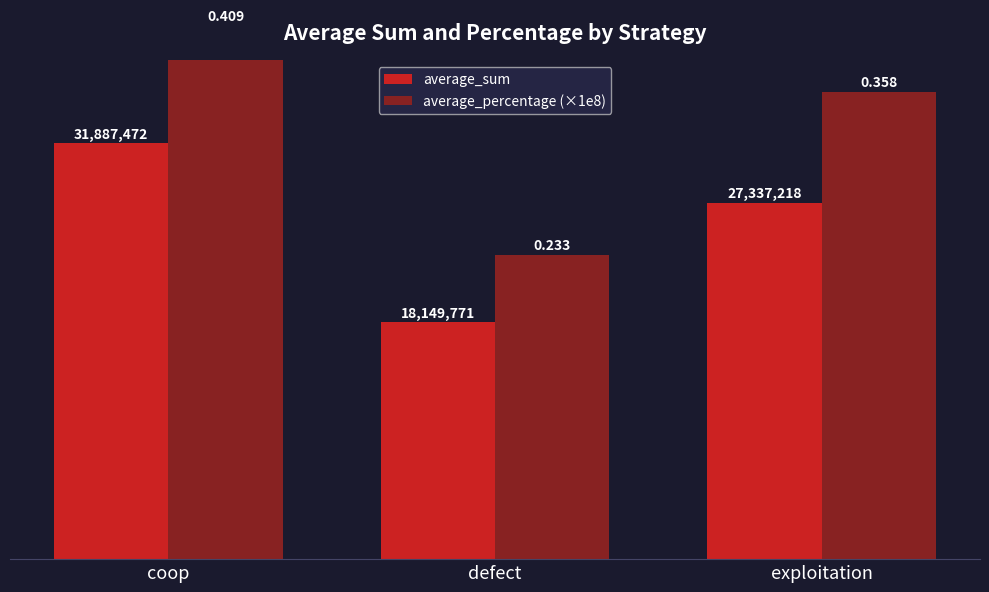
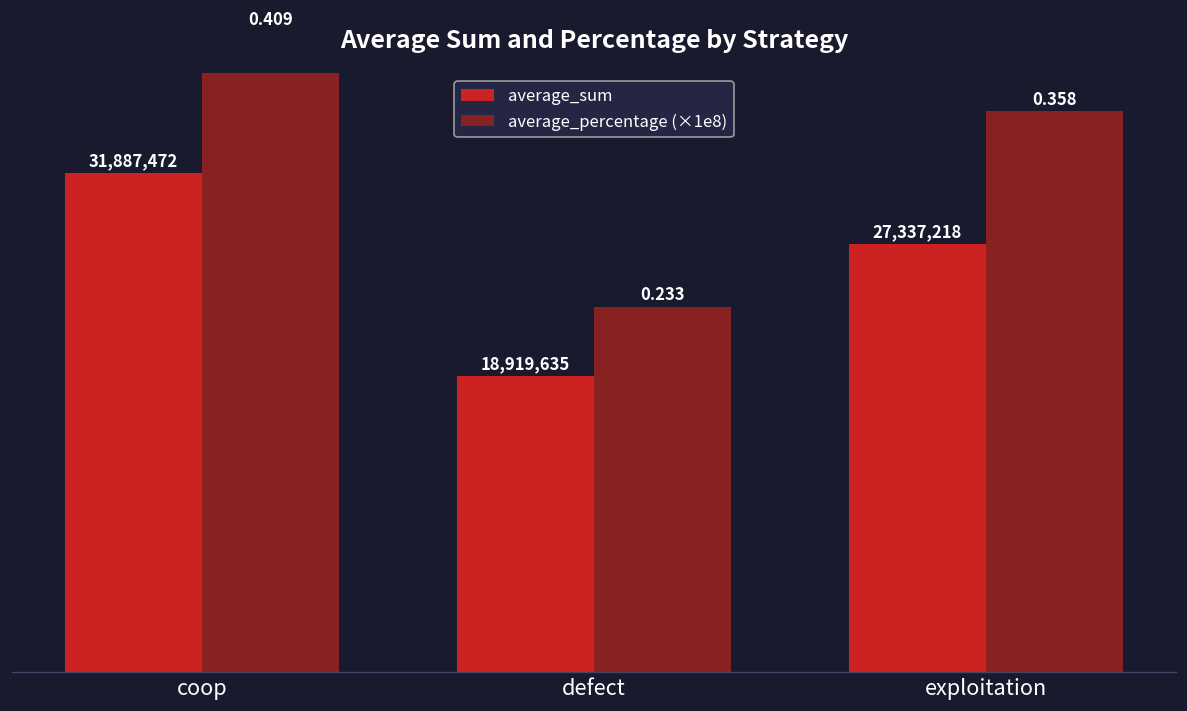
average_sum, defect: 18,149,771 -> 18,919,635
